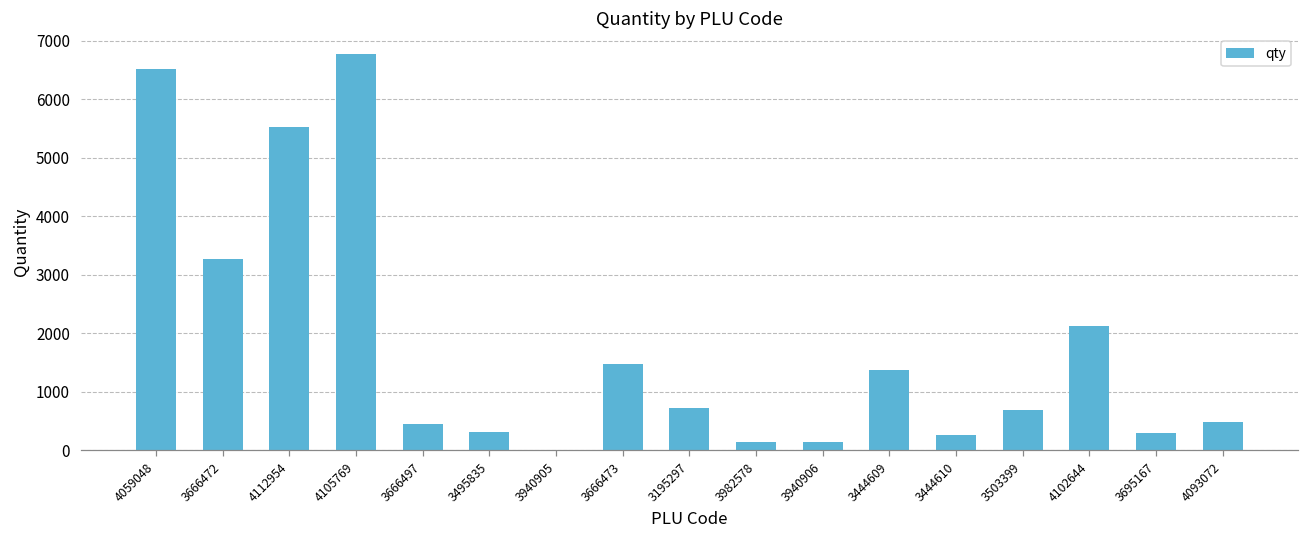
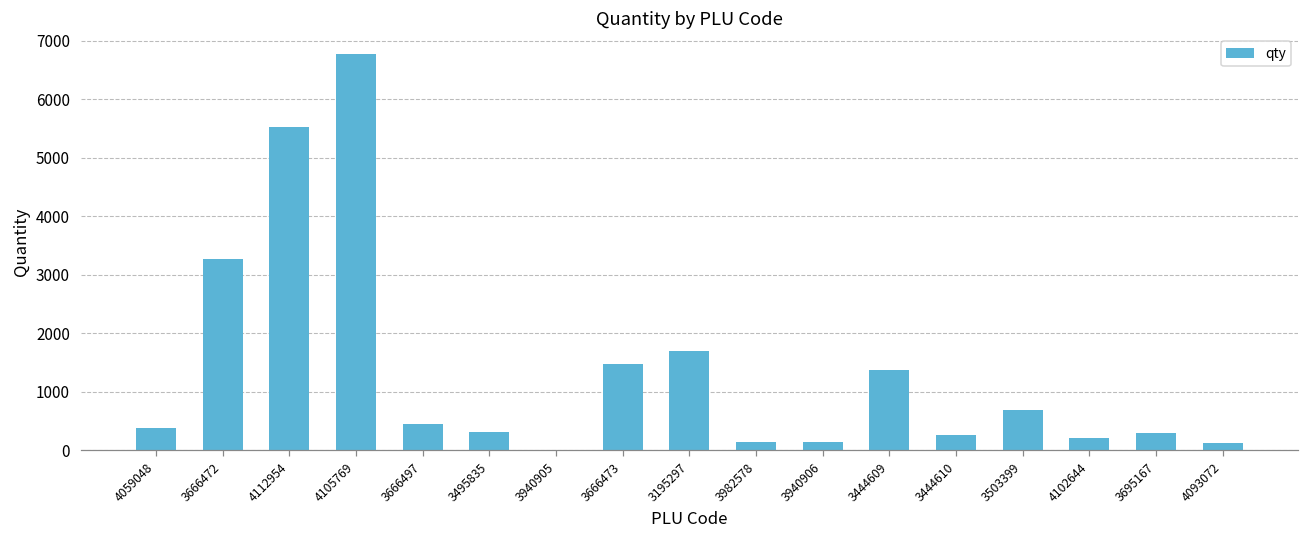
4059048: 6500 -> 400
3195297: 700 -> 1700
4102644: 2100 -> 200
4093072: 500 -> 100
